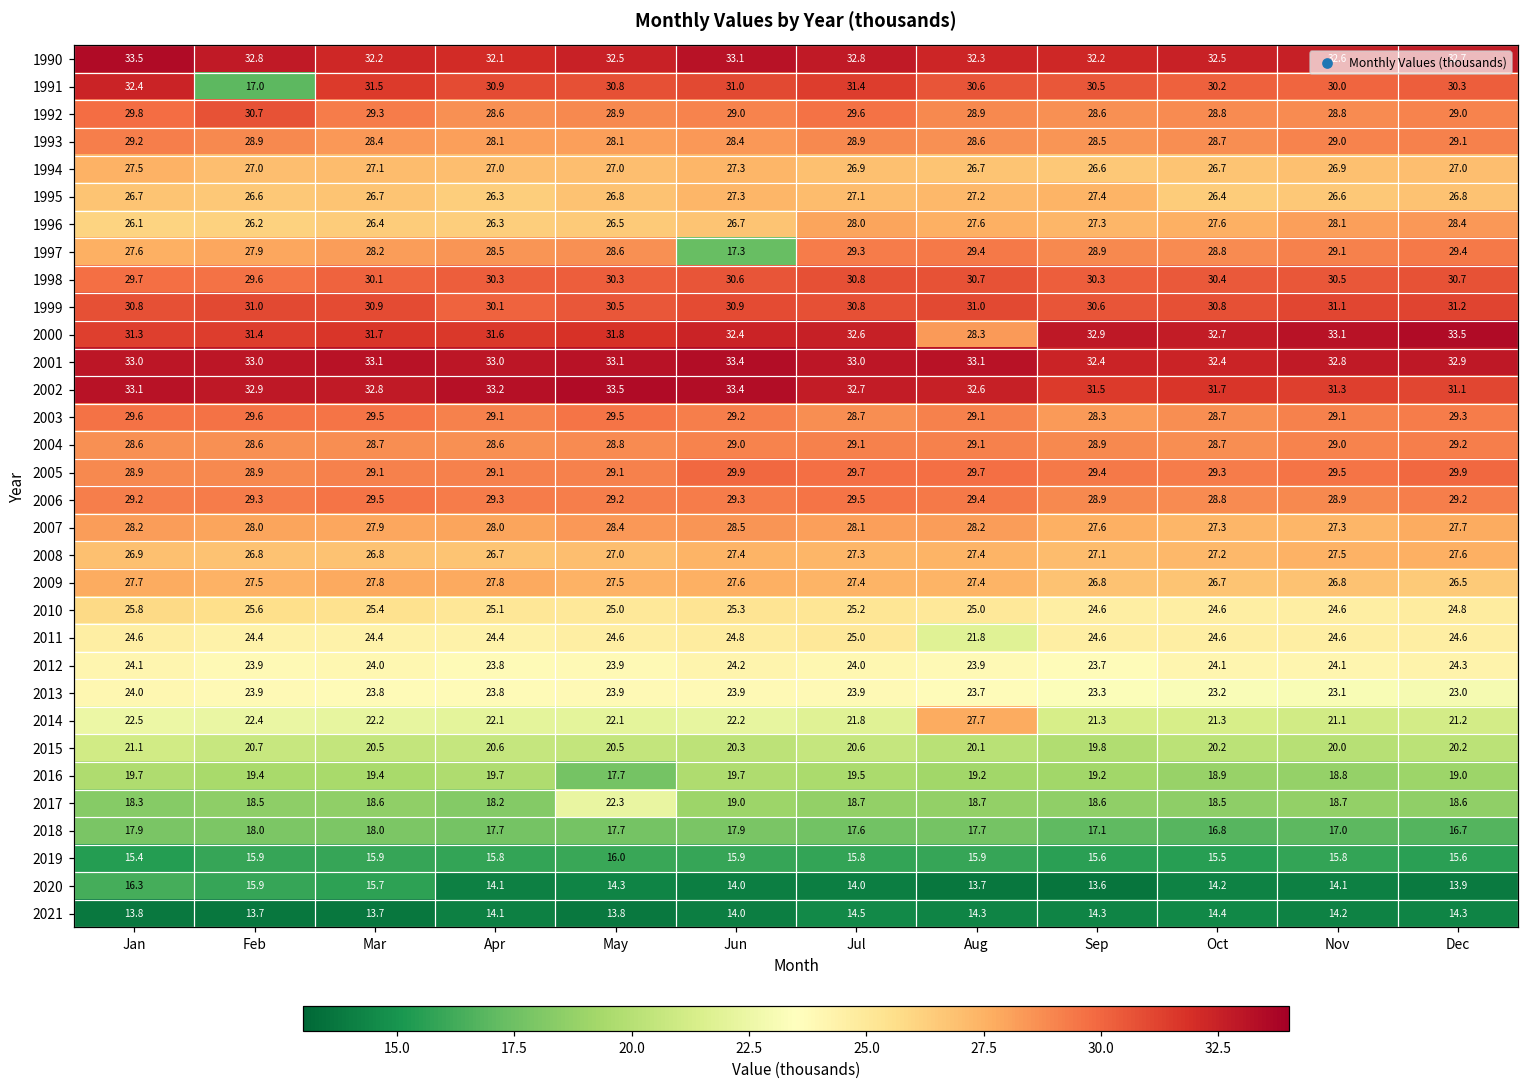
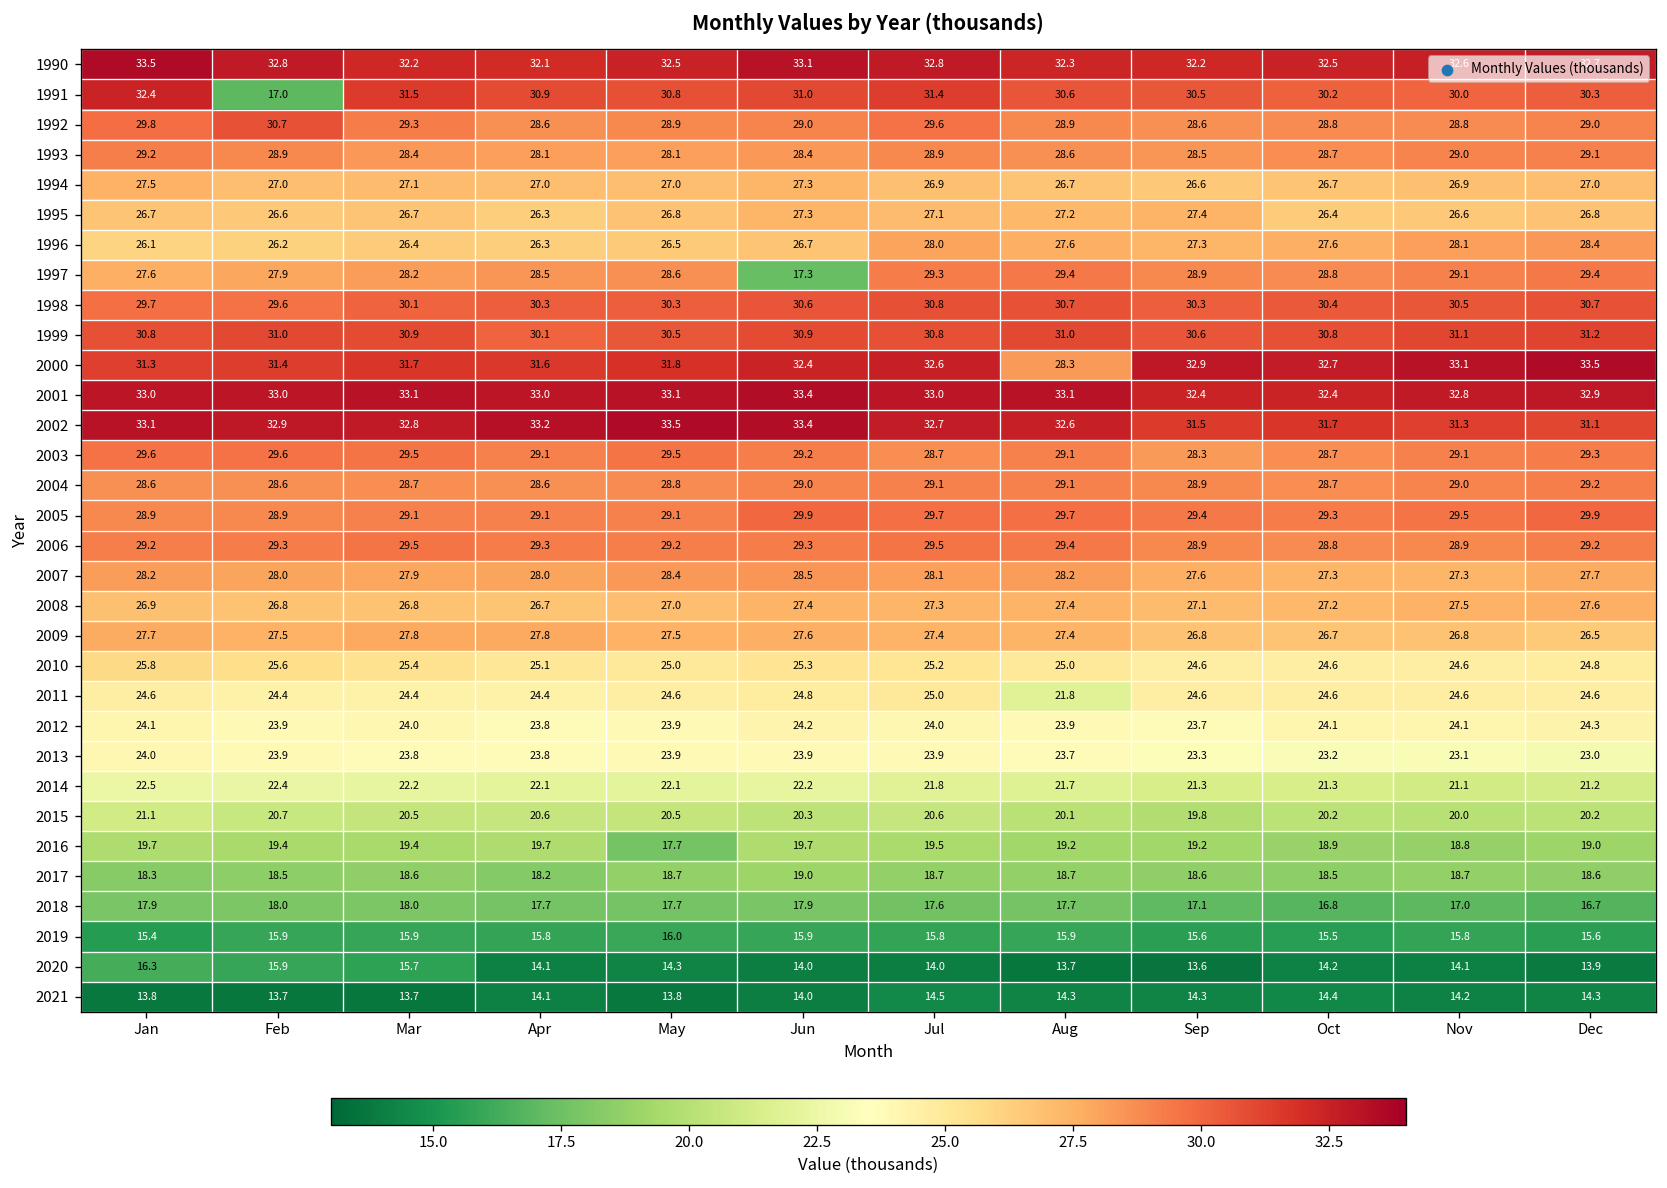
2014, Aug: 27.7 -> 21.7
2017, May: 22.3 -> 18.7
